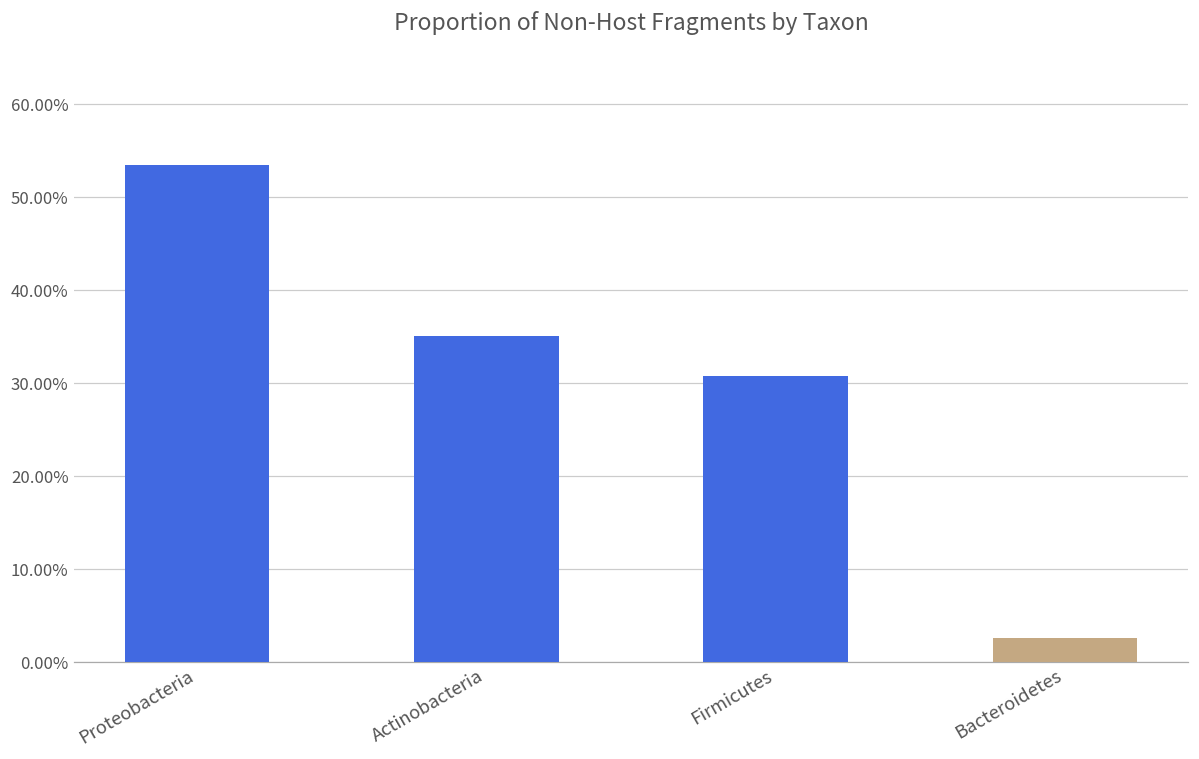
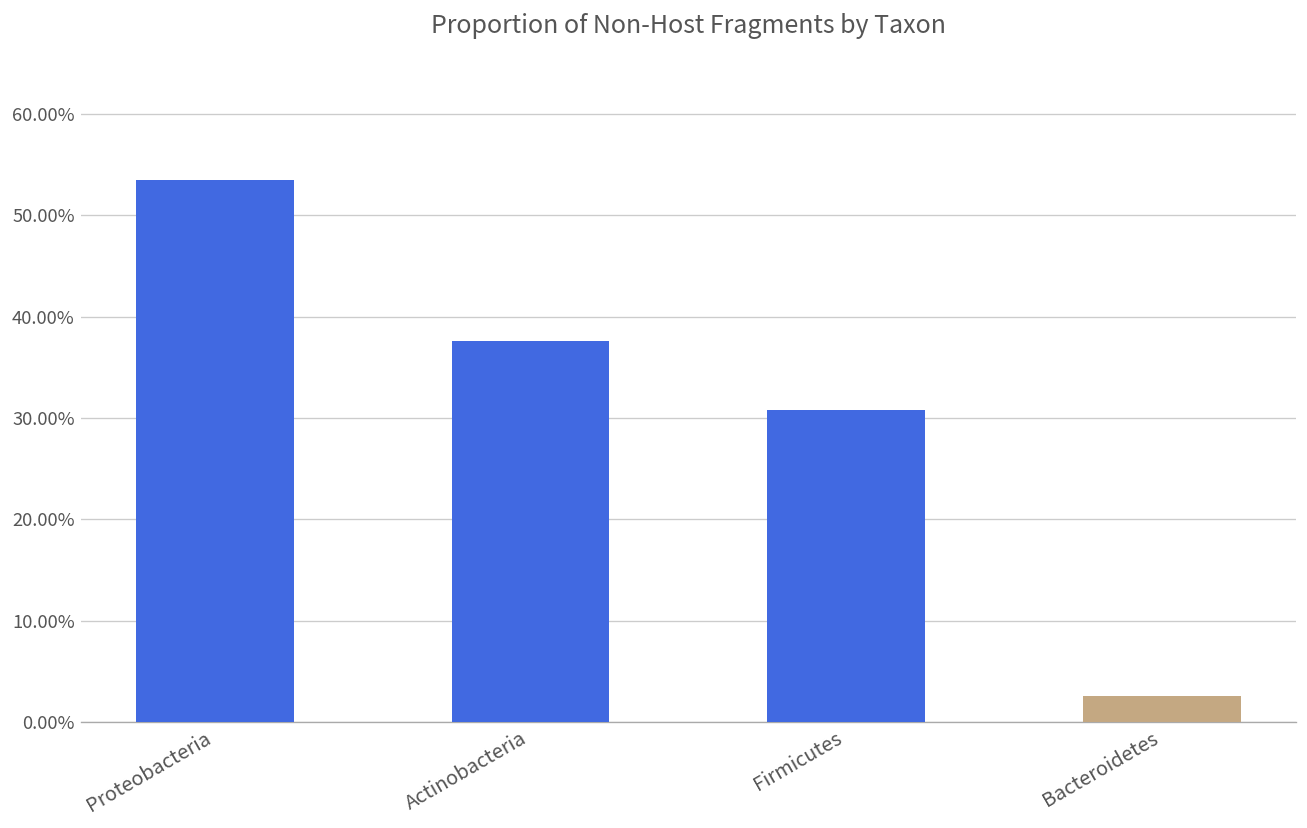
Actinobacteria: 35% -> 38%
